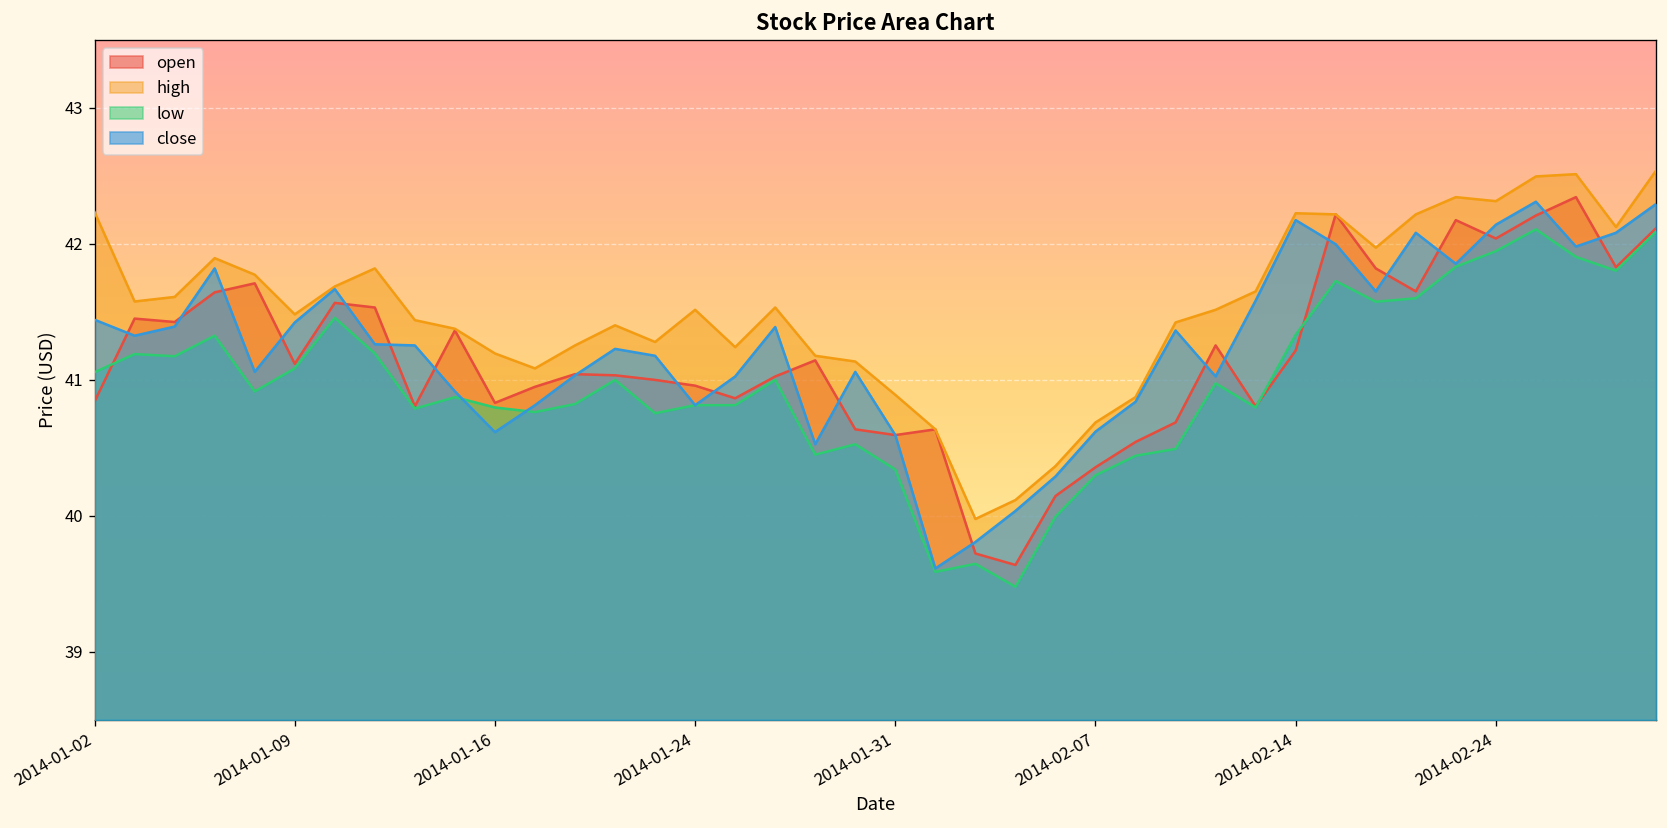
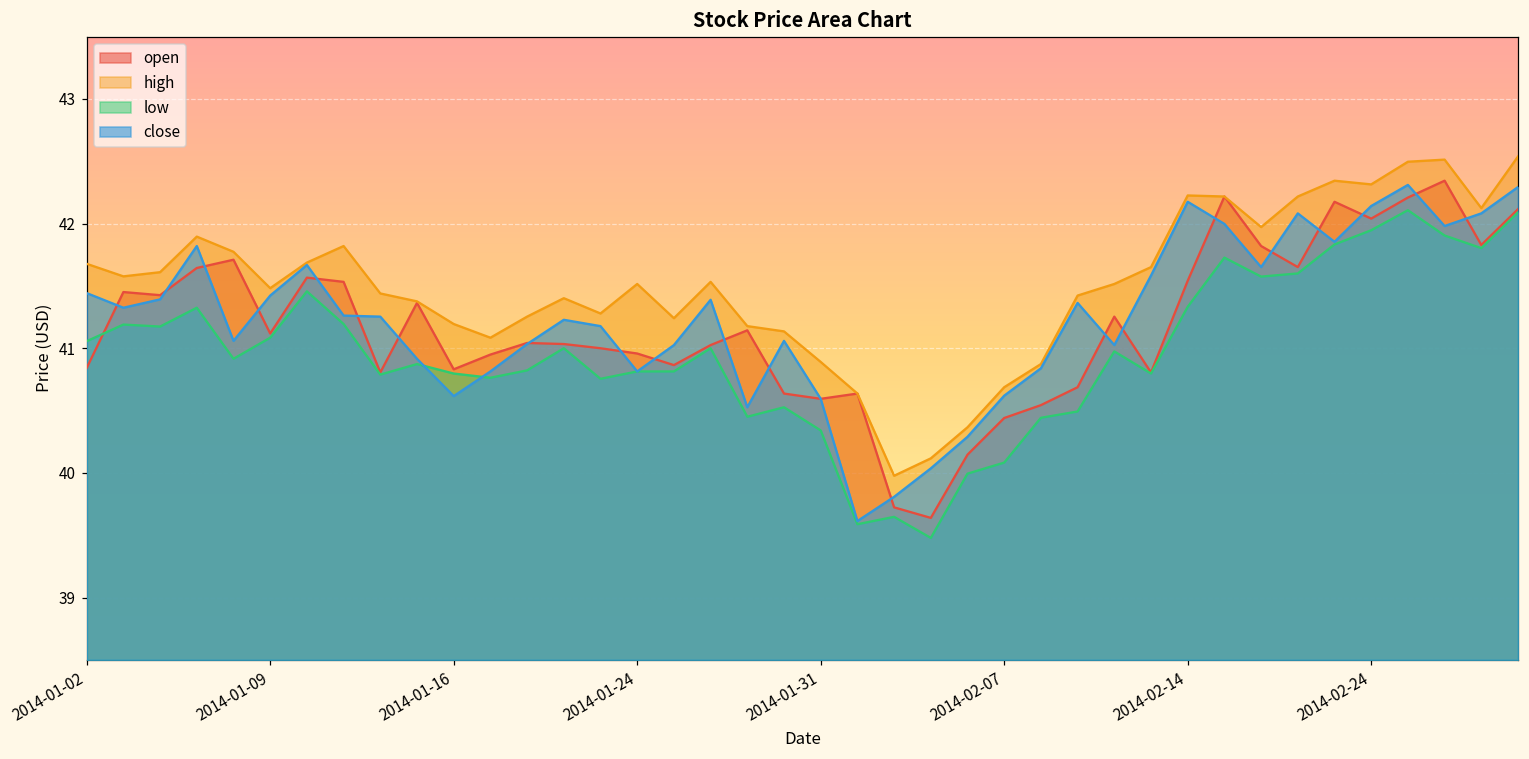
high, 2014-01-02: 42.23 -> 41.68
open, 2014-02-07: 40.36 -> 40.44
low, 2014-02-07: 40.30 -> 40.08
open, 2014-02-14: 41.22 -> 41.54
